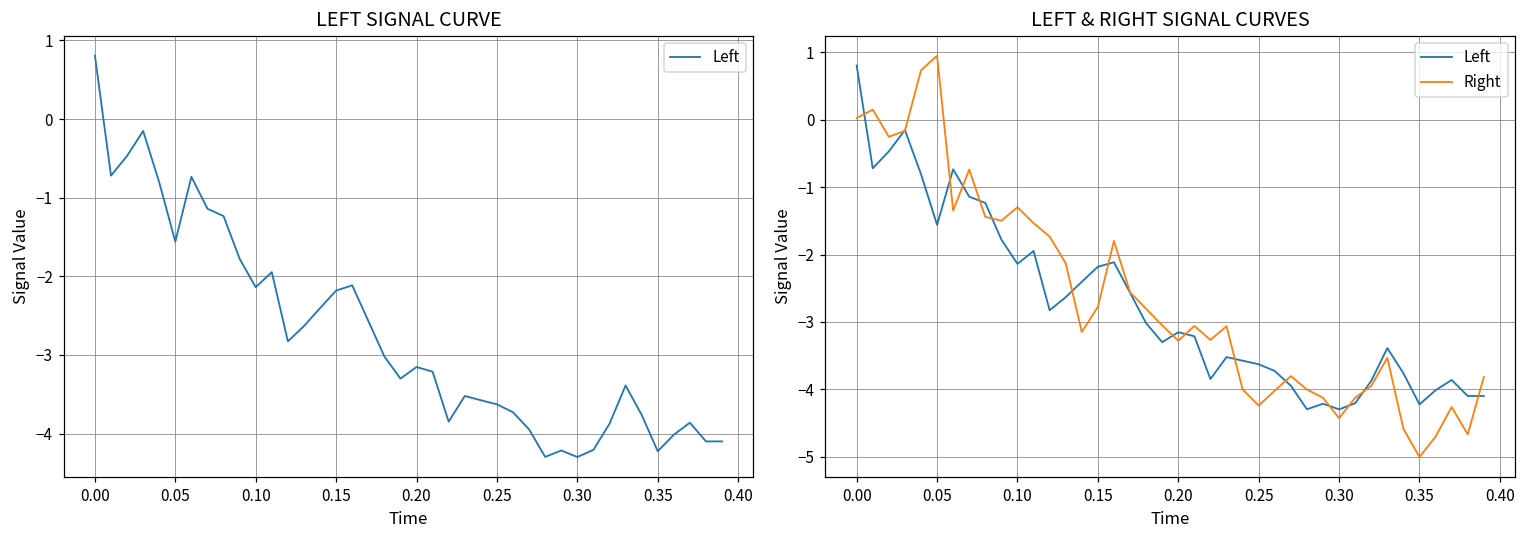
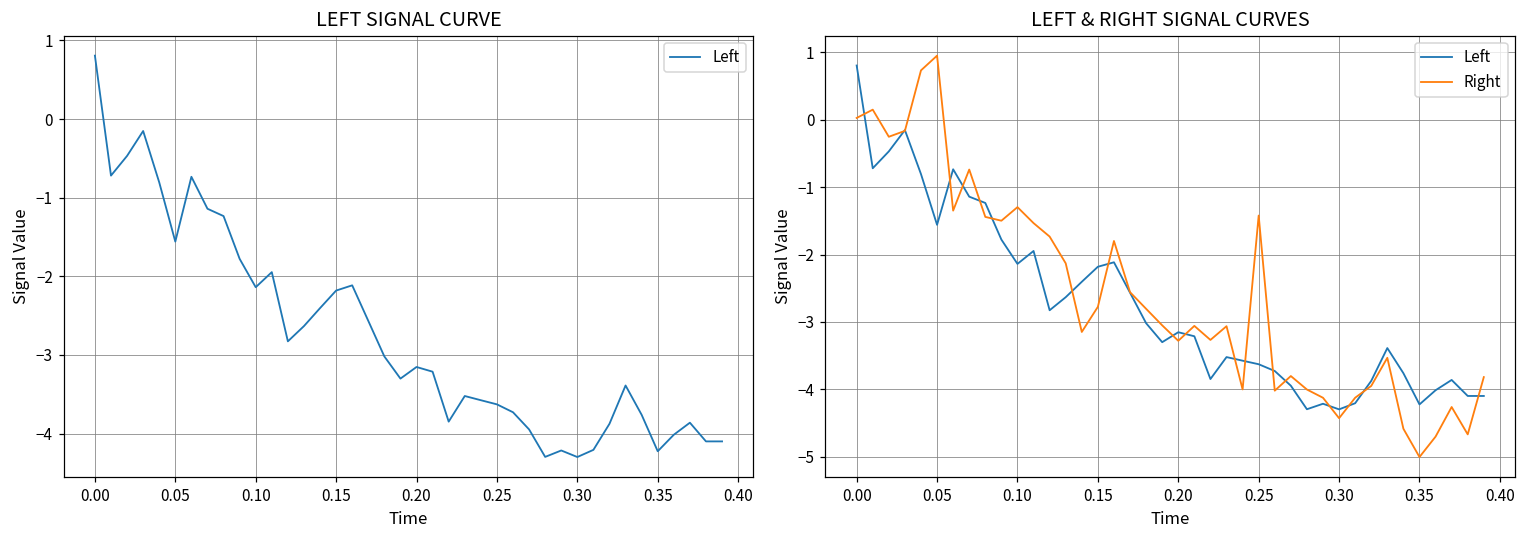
LEFT & RIGHT SIGNAL CURVES, Right, 0.25: -4.2 -> -1.4
